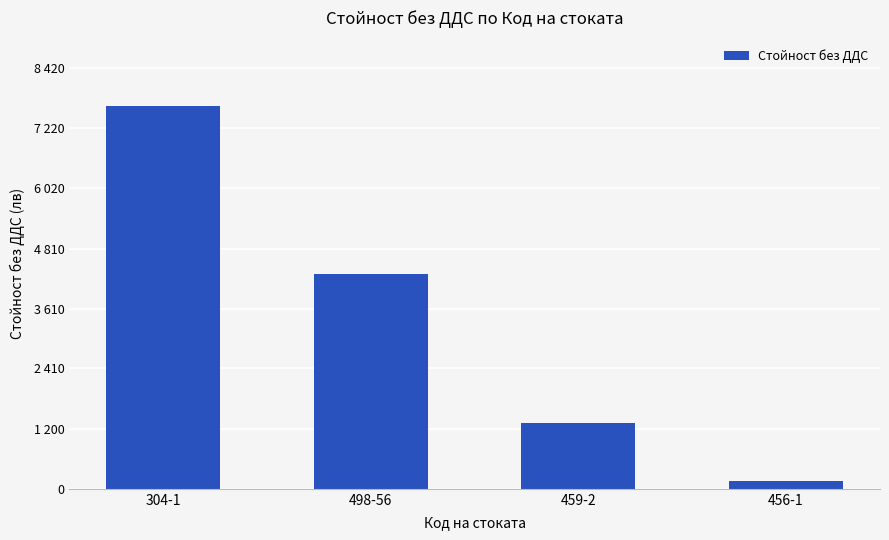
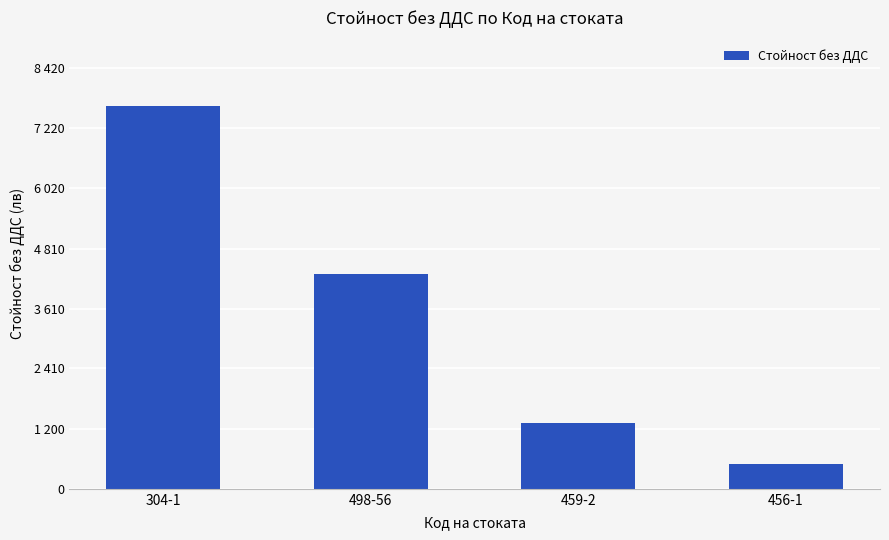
456-1: 200 -> 500
